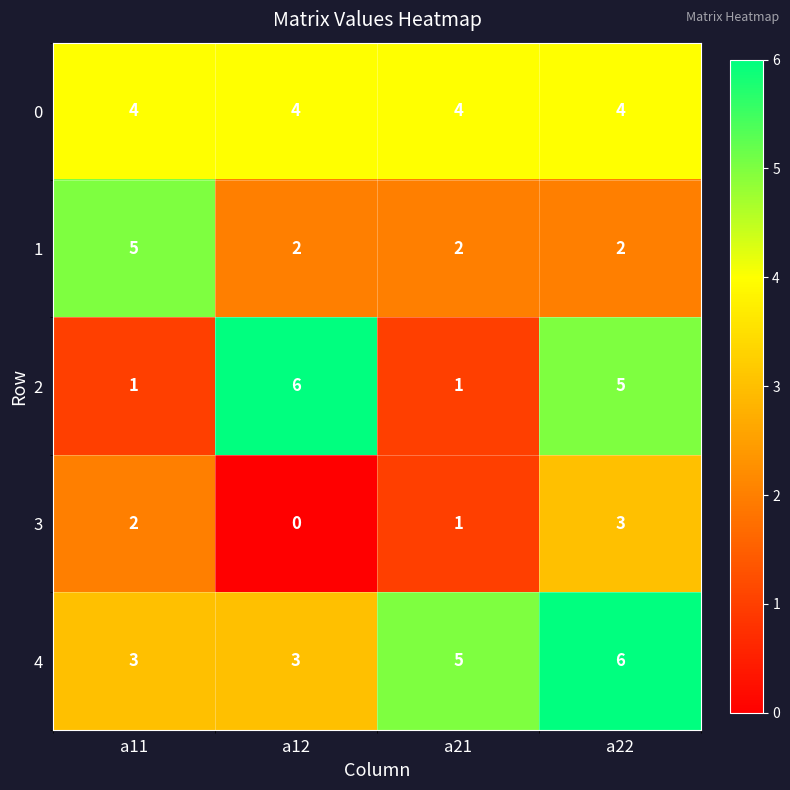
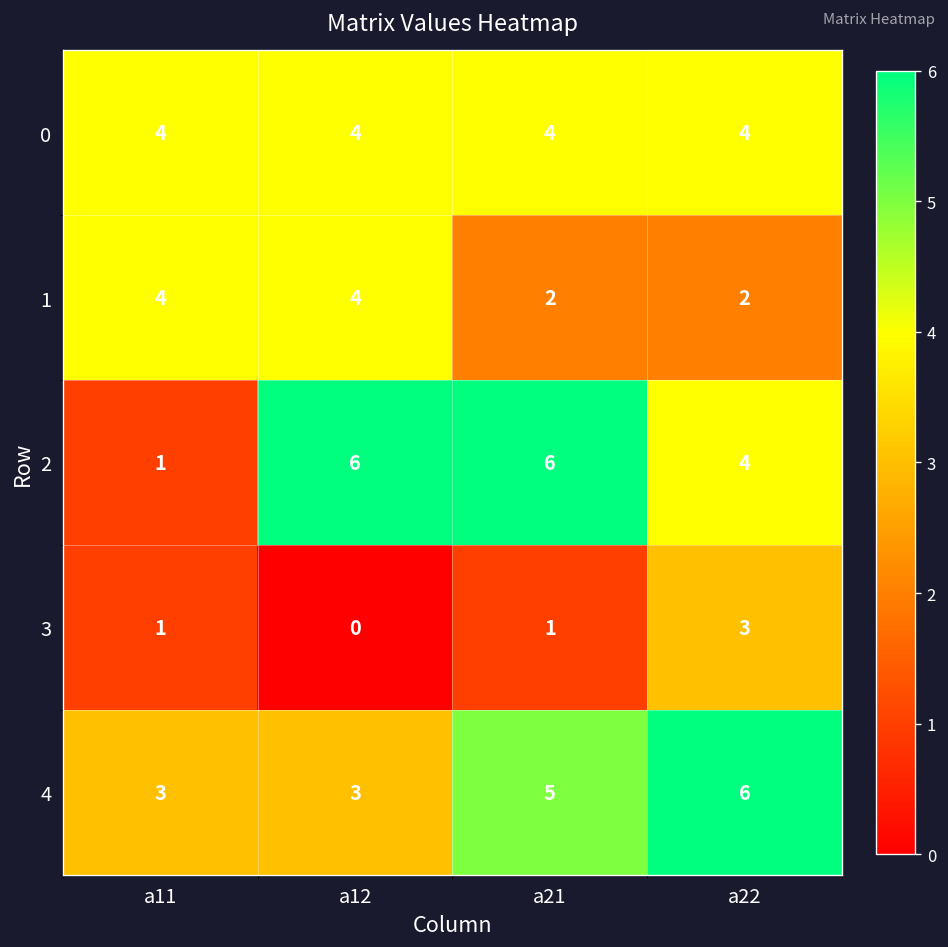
1, a11: 5 -> 4
1, a12: 2 -> 4
2, a21: 1 -> 6
2, a22: 5 -> 4
3, a11: 2 -> 1
